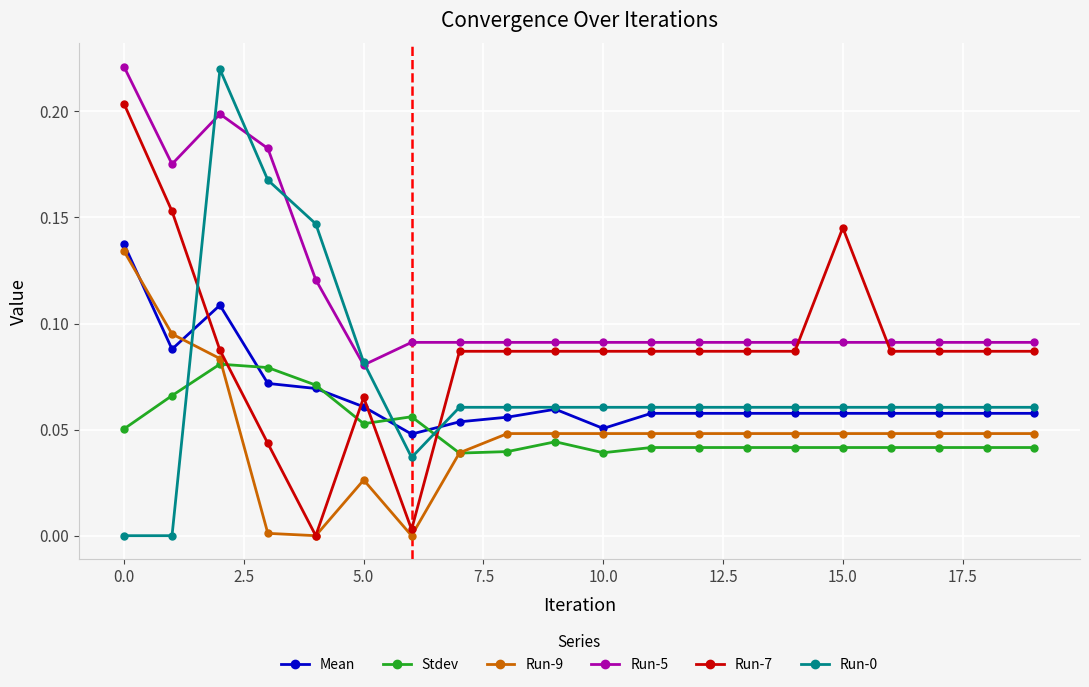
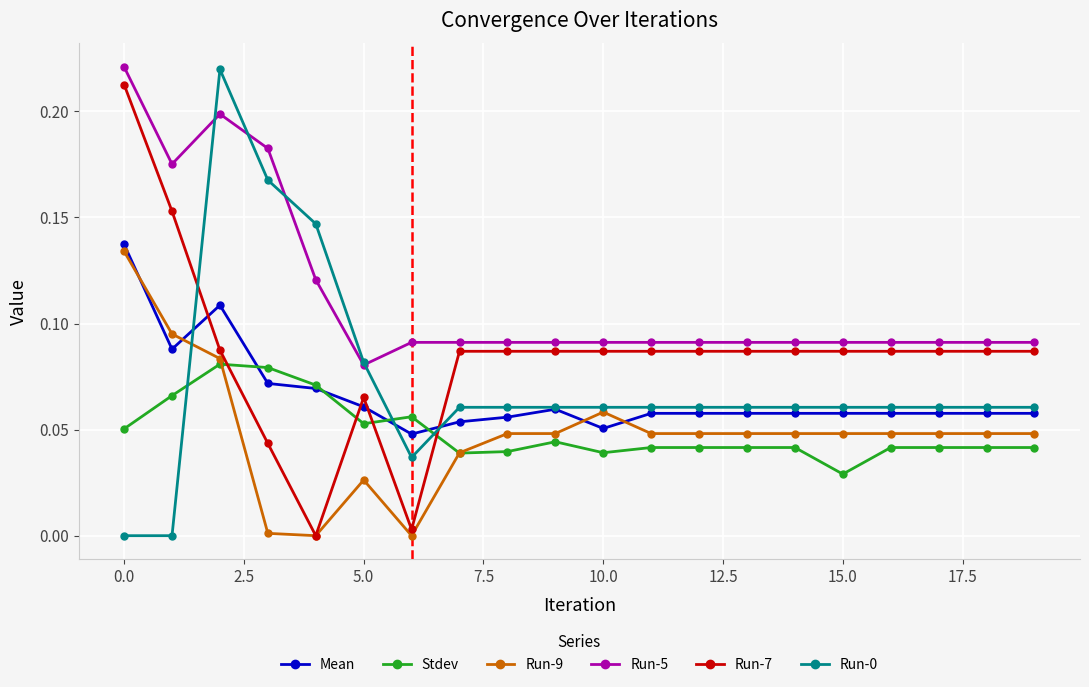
Run-7, 0.0: 0.203 -> 0.213
Run-9, 10.0: 0.048 -> 0.058
Stdev, 15.0: 0.042 -> 0.029
Run-7, 15.0: 0.145 -> 0.087
